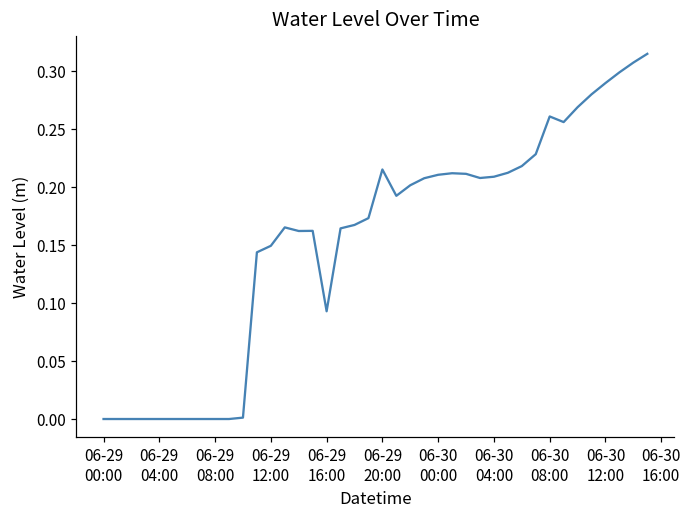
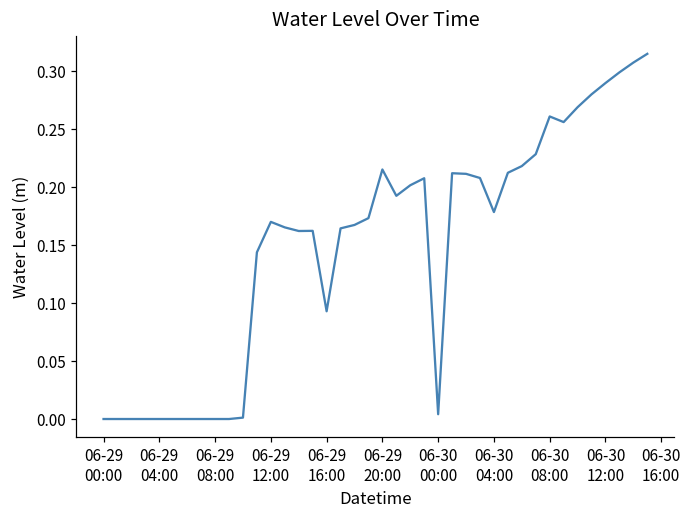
06-29 12:00: 0.149 -> 0.170
06-30 00:00: 0.211 -> 0.004
06-30 04:00: 0.209 -> 0.178
